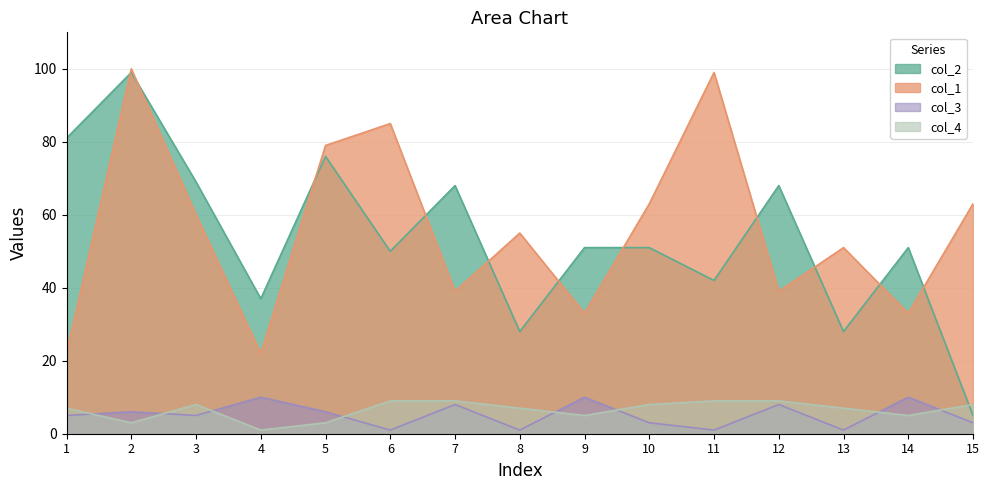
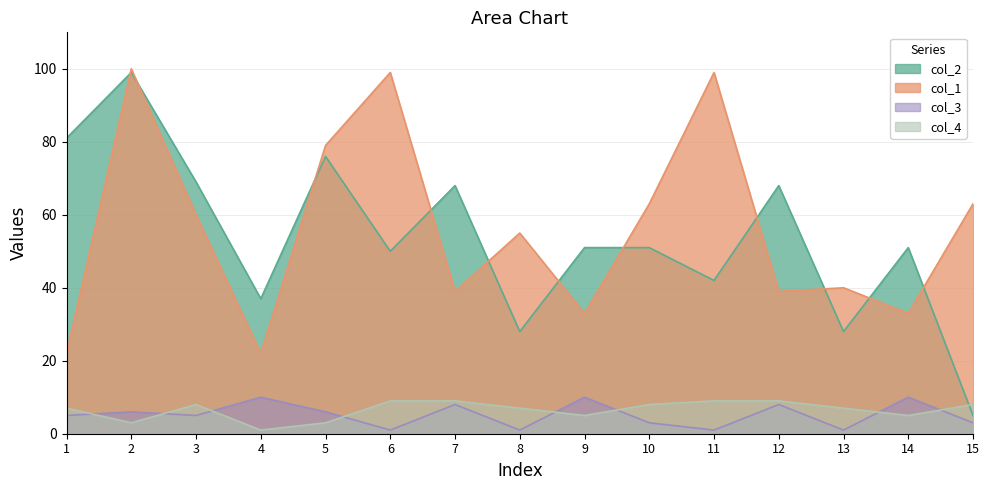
col_1, 6: 85 -> 99
col_1, 13: 51 -> 40
